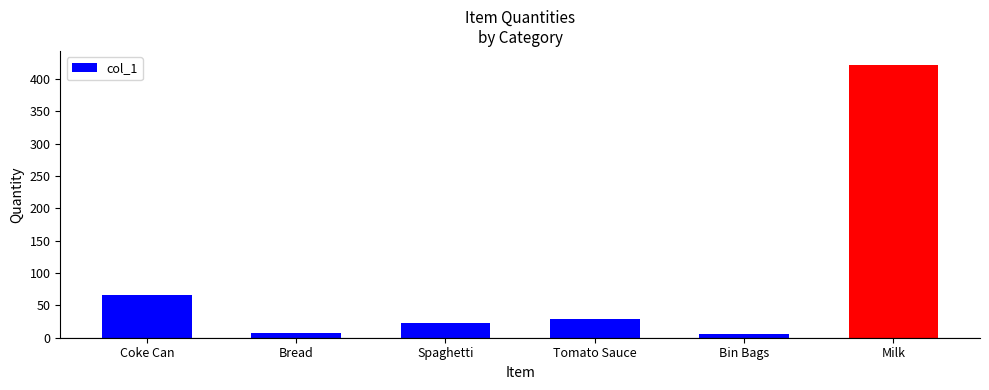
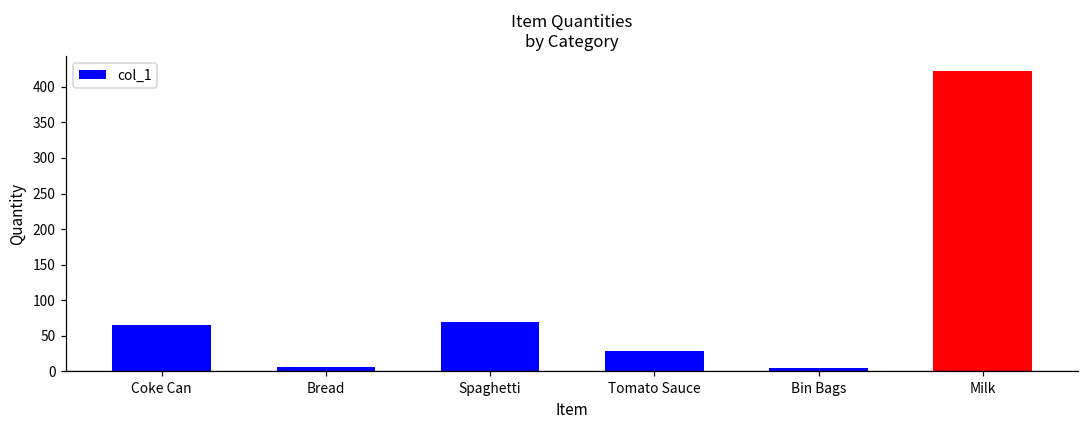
Spaghetti: 20 -> 70
